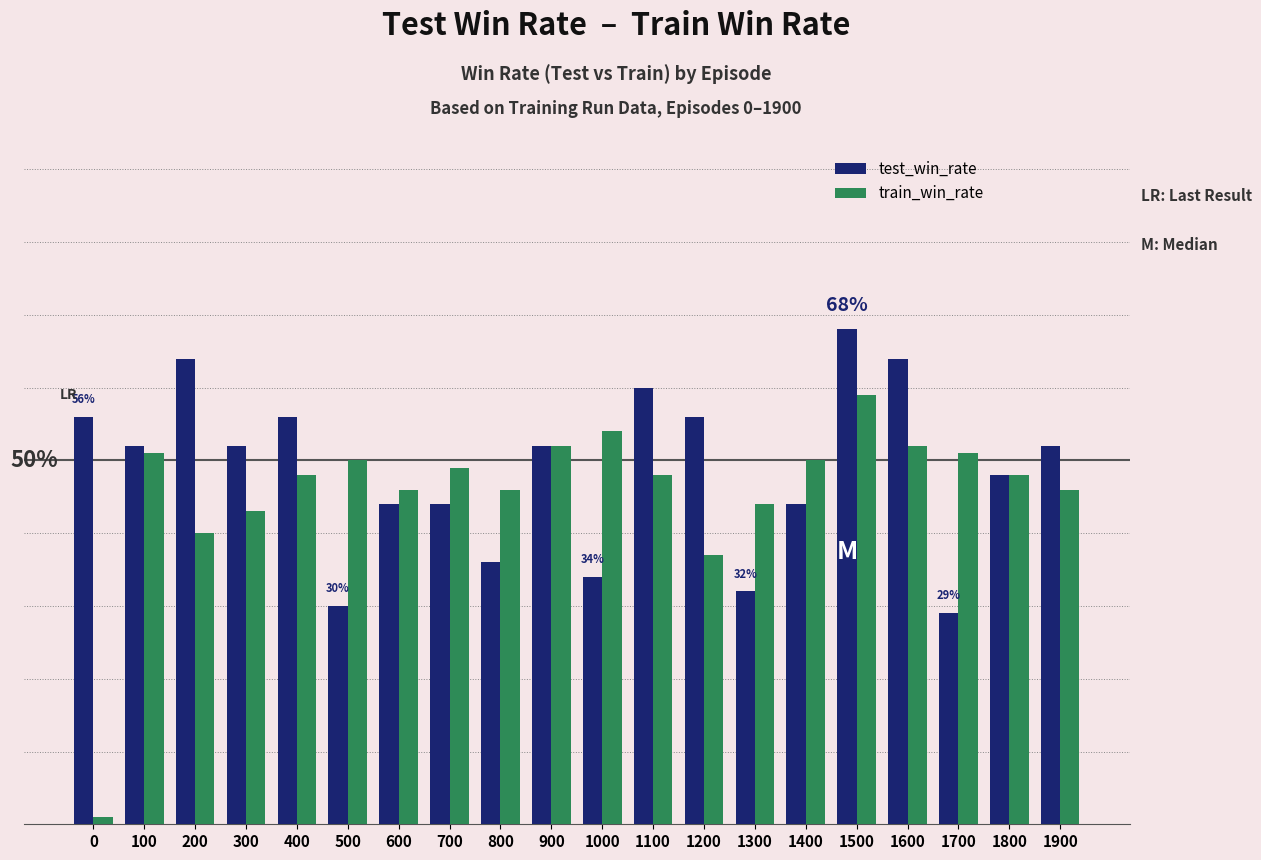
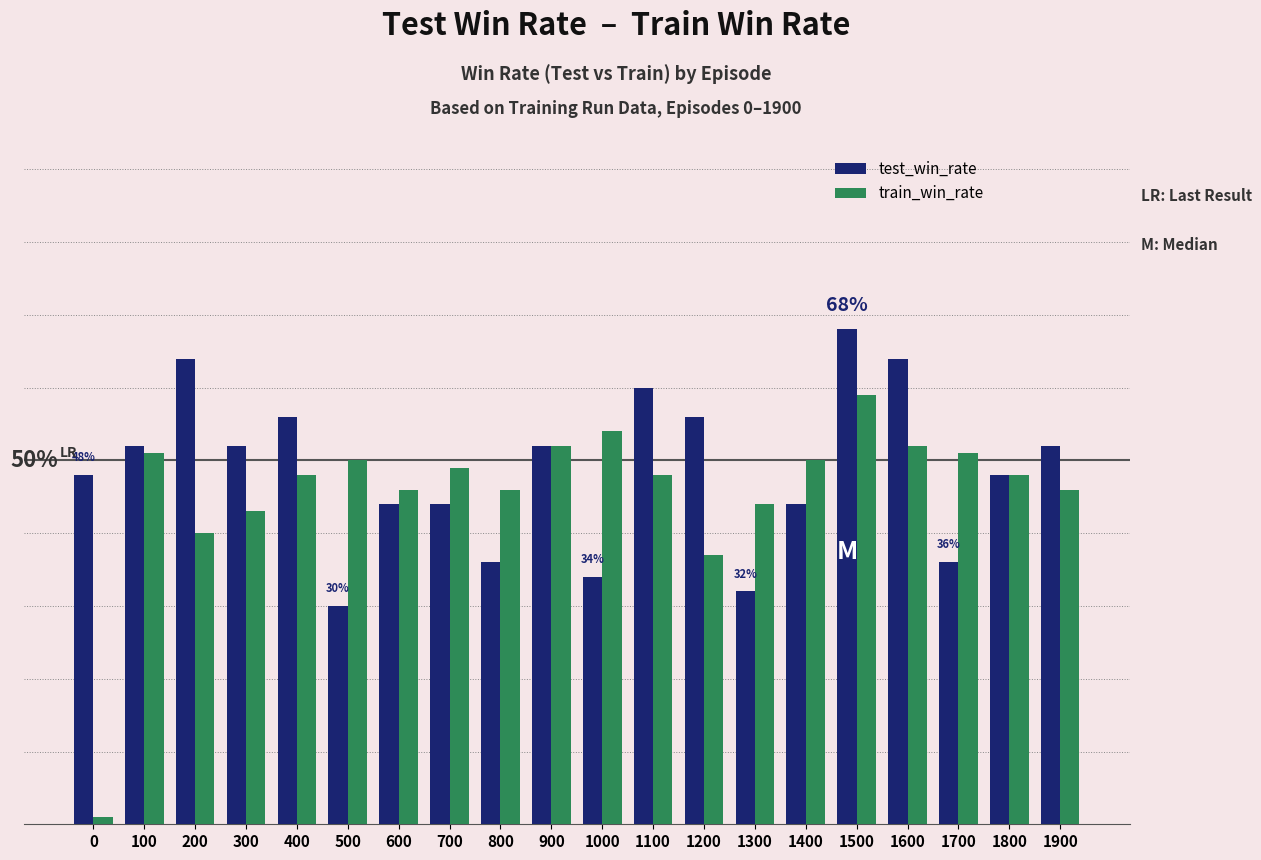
test_win_rate, 0: 56% -> 48%
test_win_rate, 1700: 29% -> 36%
